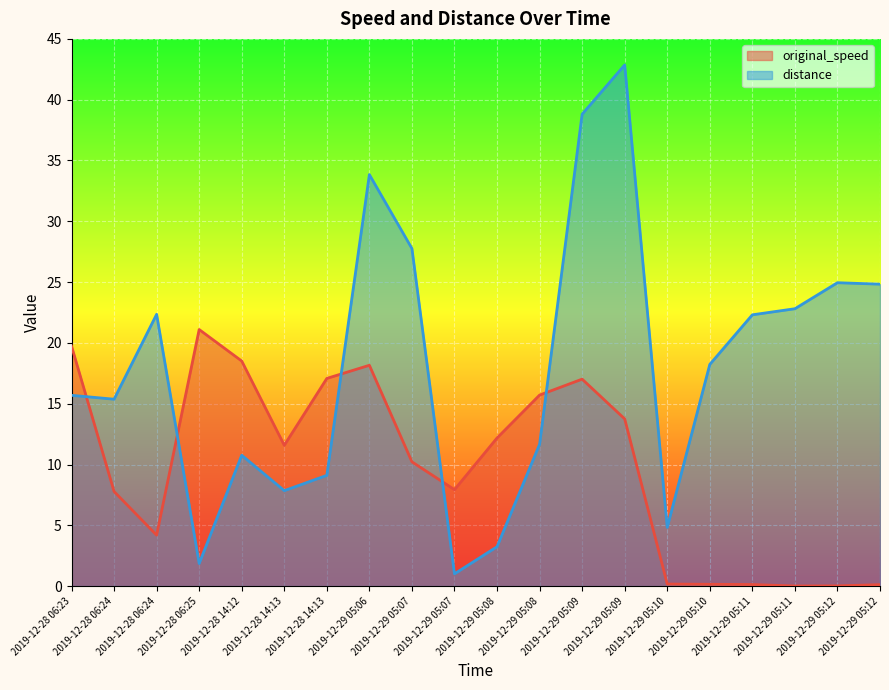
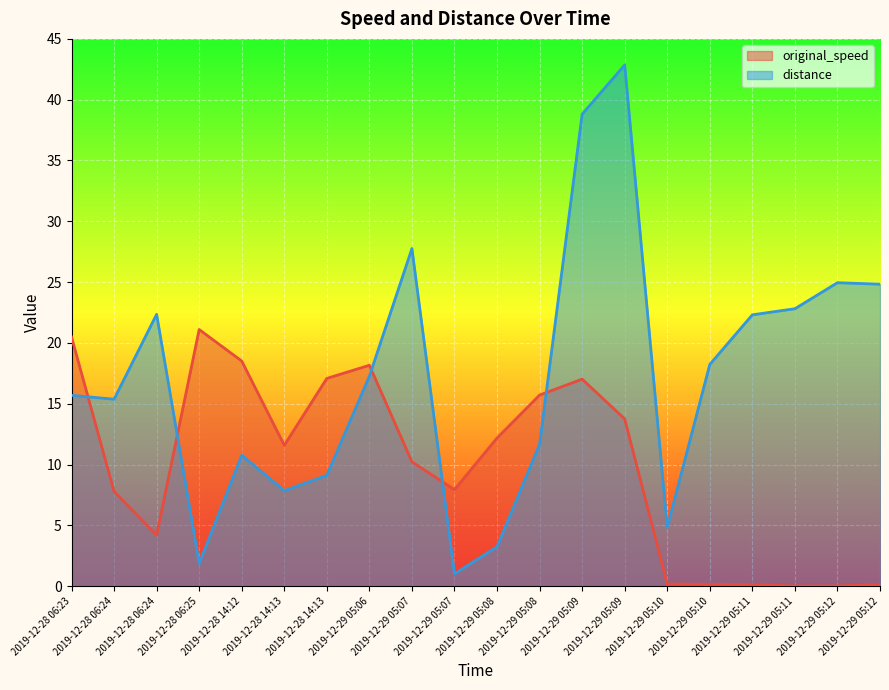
original_speed, 2019-12-28 06:23: 19.7 -> 20.5
distance, 2019-12-29 05:06: 33.8 -> 17.3
